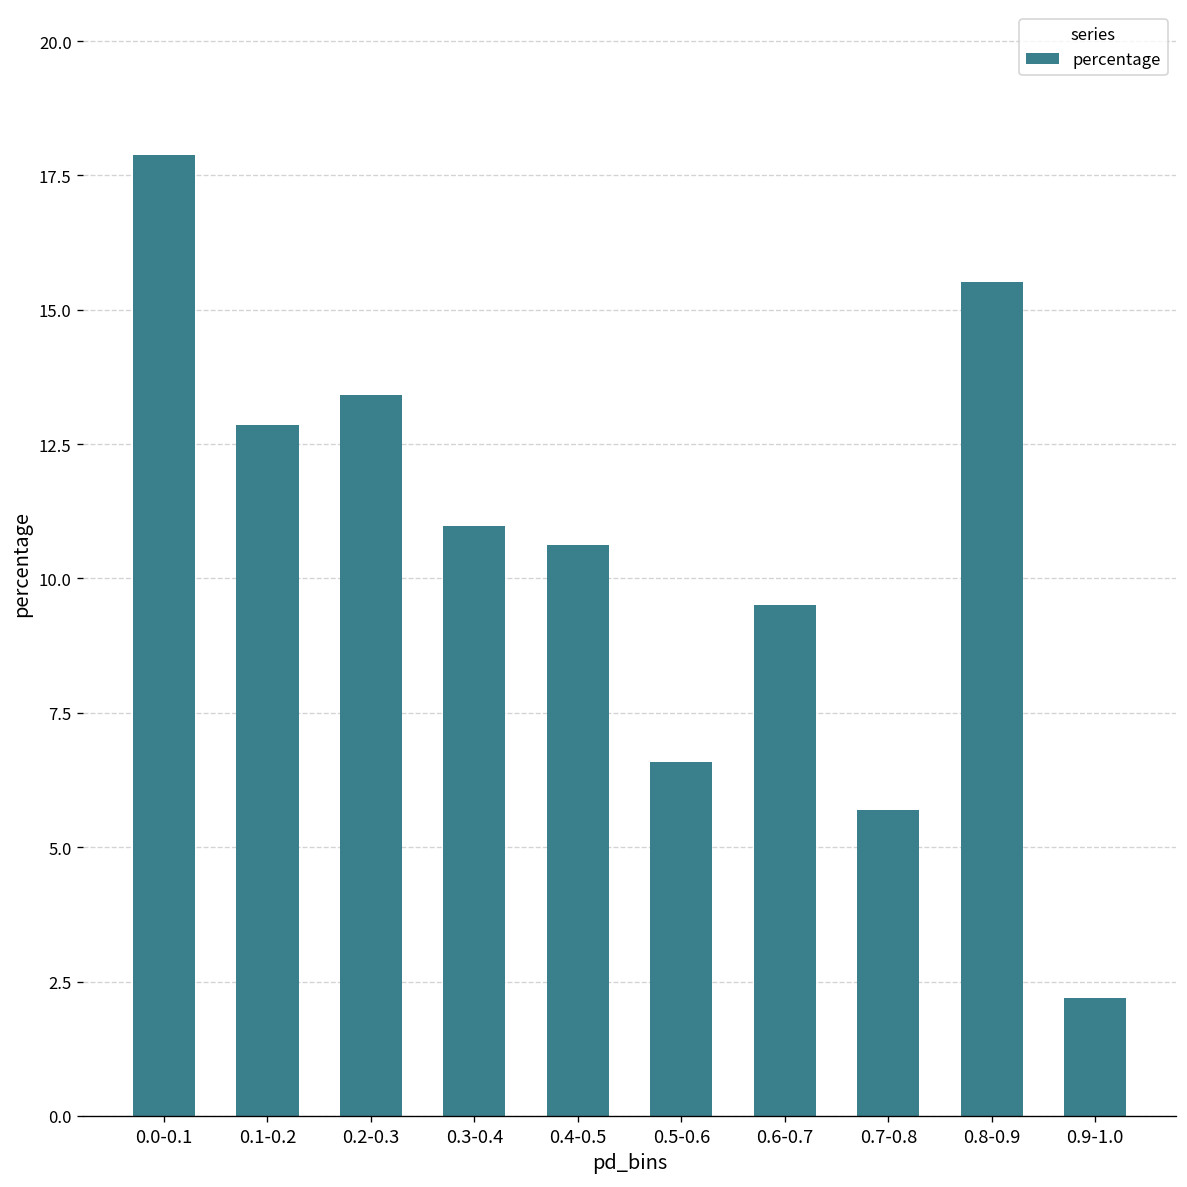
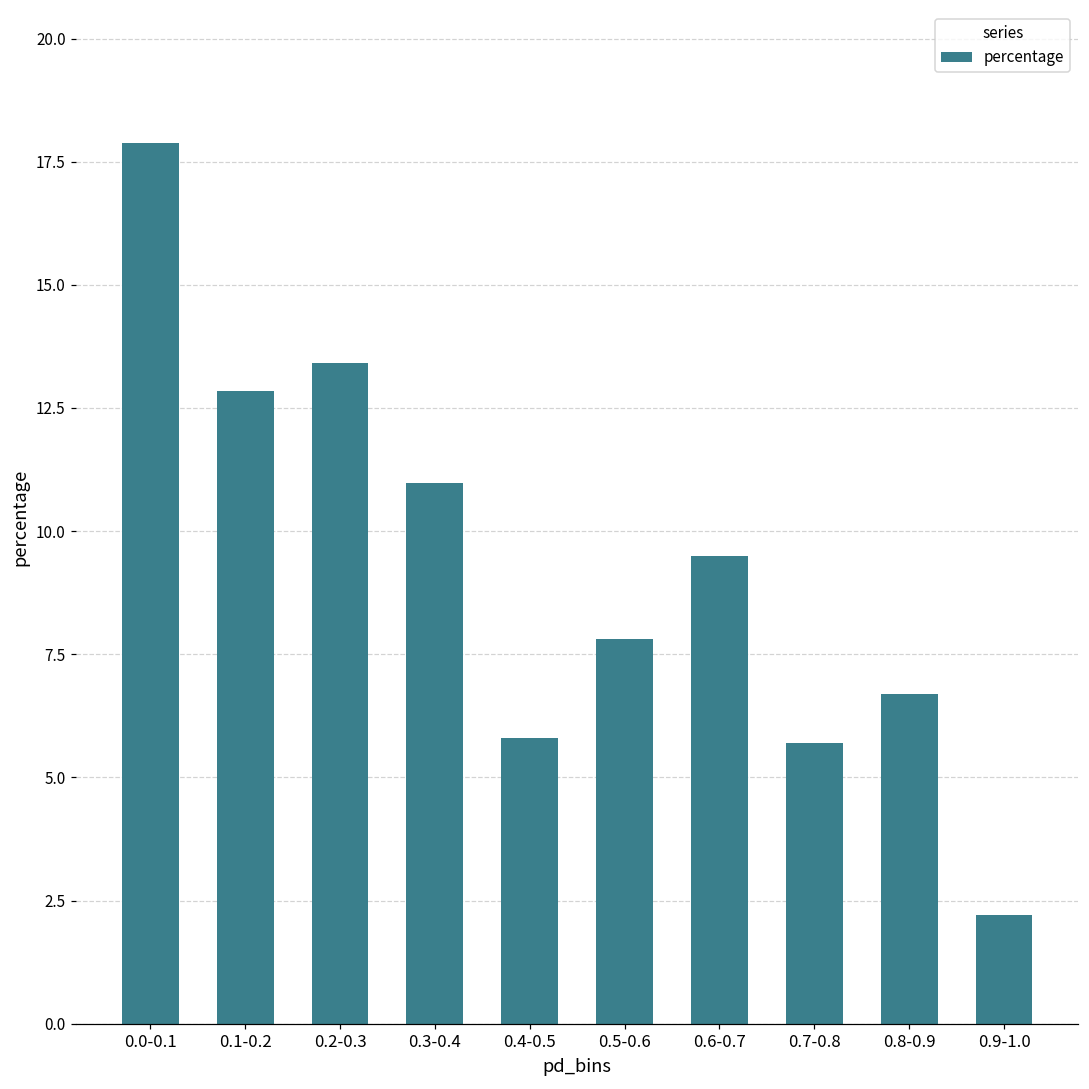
0.4-0.5: 10.6 -> 5.8
0.5-0.6: 6.6 -> 7.8
0.8-0.9: 15.5 -> 6.7
